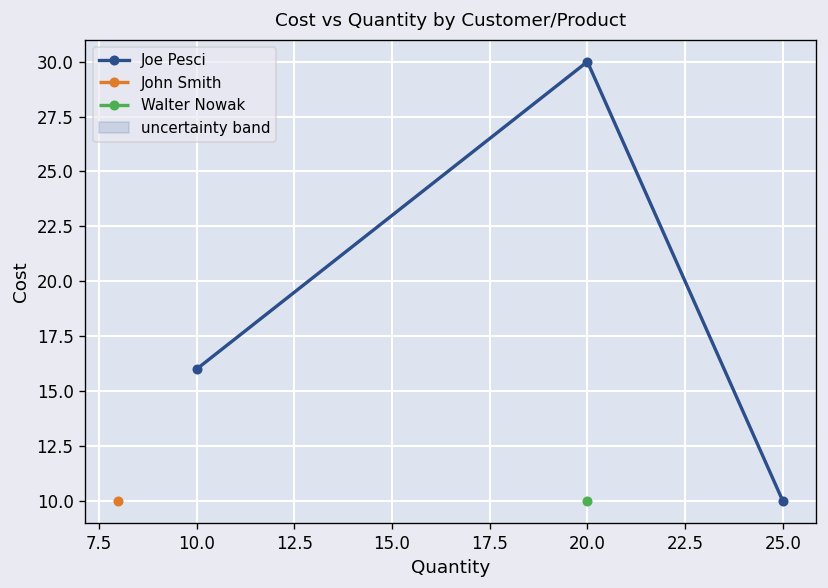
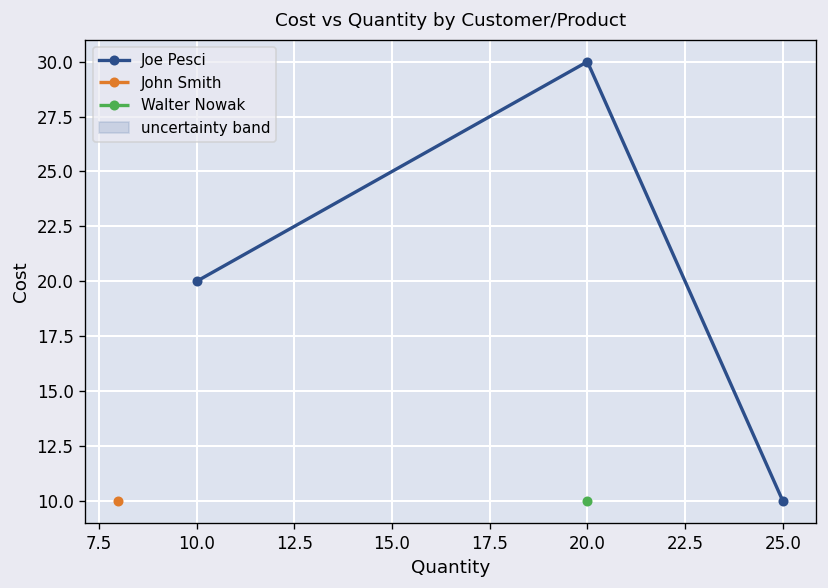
Joe Pesci, 10.0: 16 -> 20
